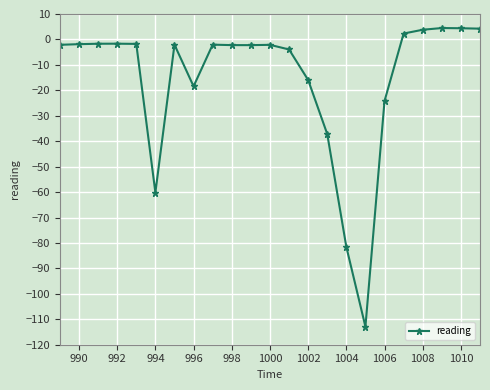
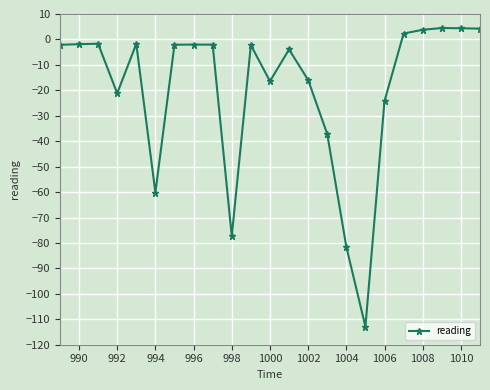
992: -2 -> -21
996: -18 -> -2
998: -2 -> -77
1000: -2 -> -16
